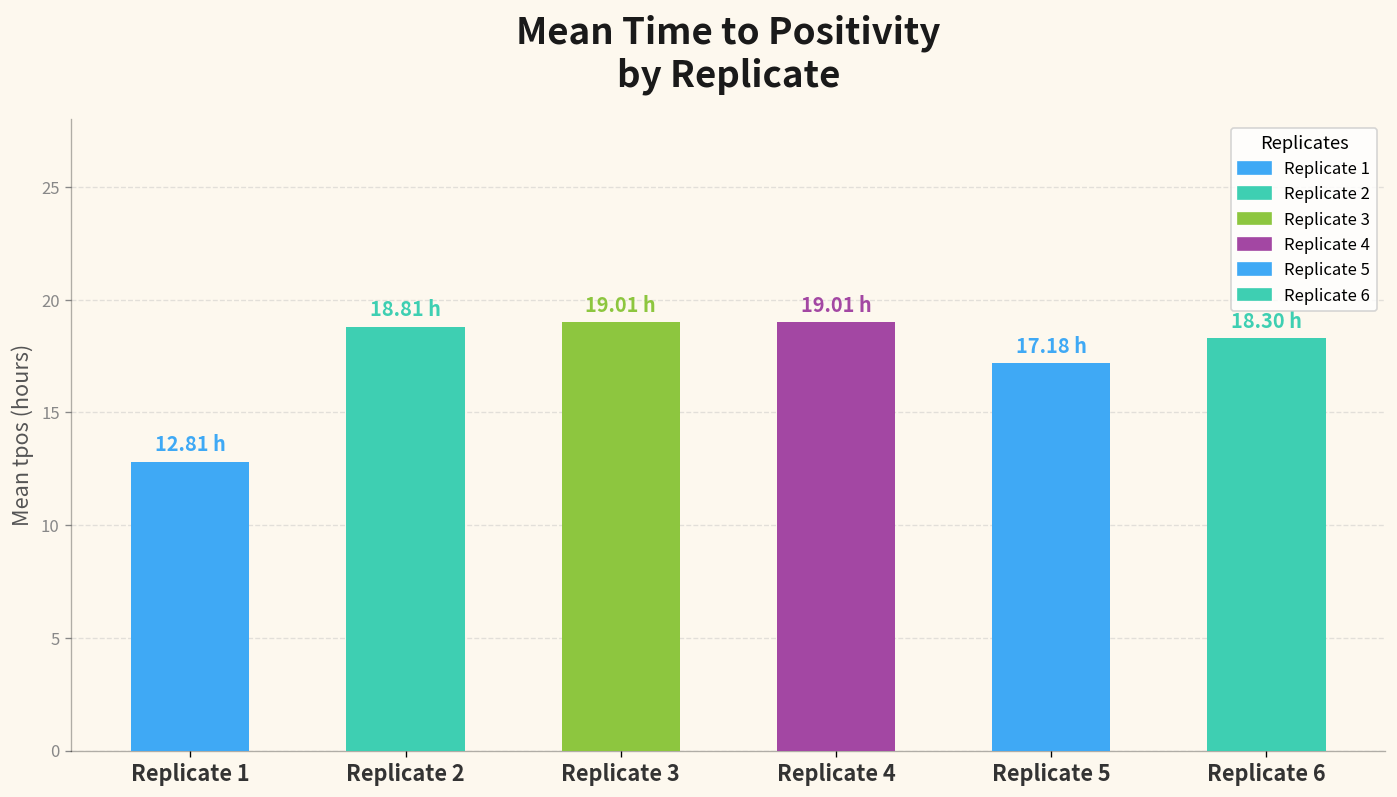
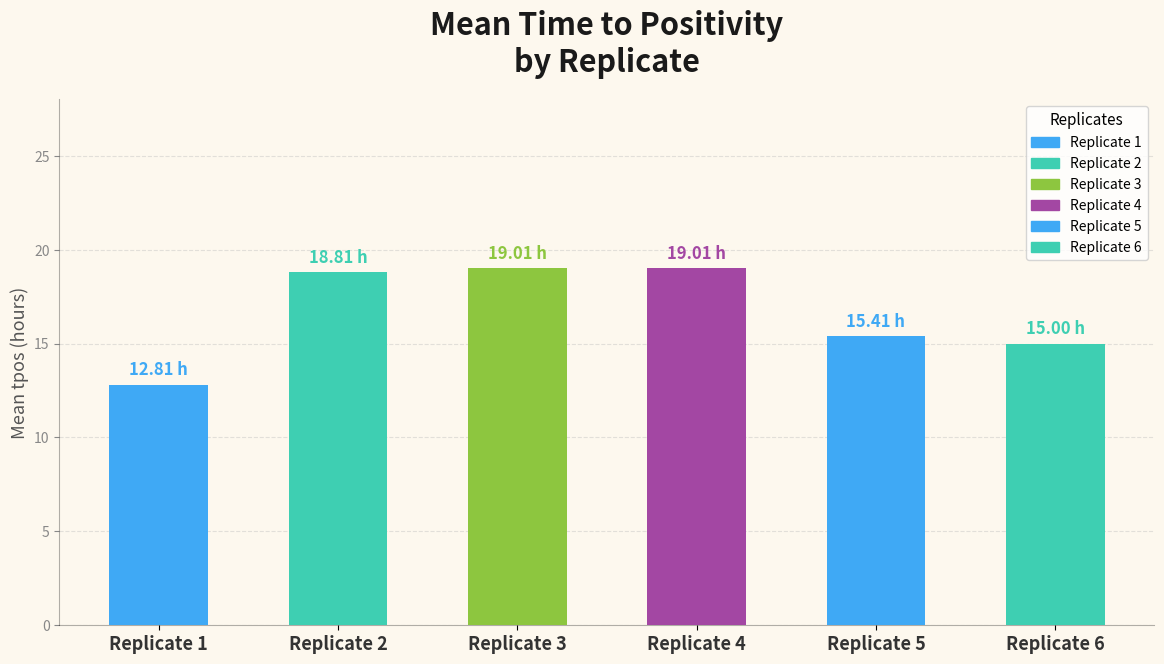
Replicate 5: 17.18 -> 15.41
Replicate 6: 18.3 -> 15.0
